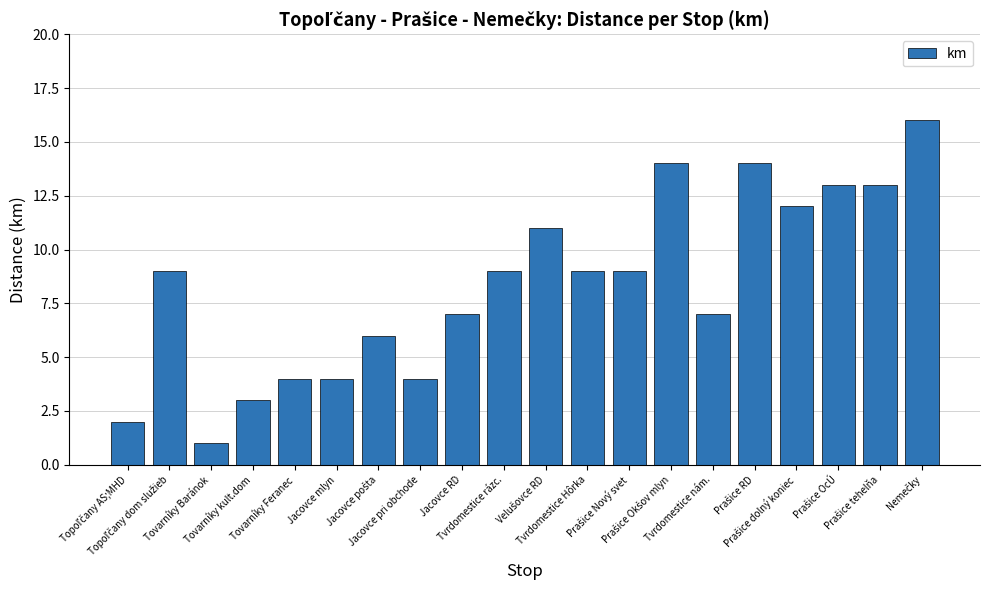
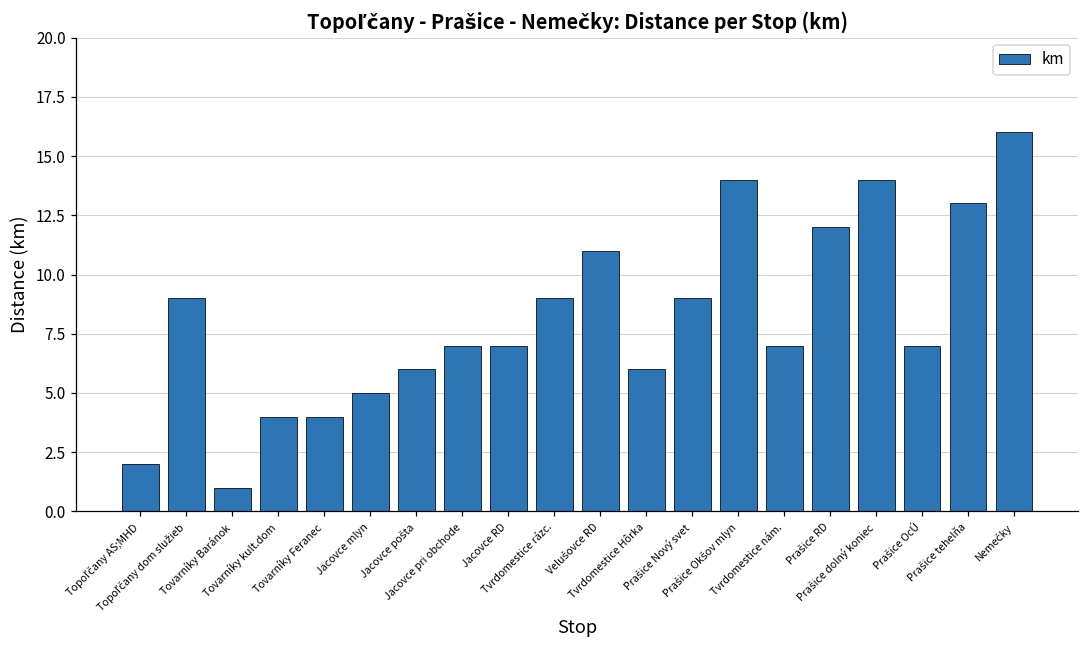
Tovarníky kult.dom: 3 -> 4
Jacovce mlyn: 4 -> 5
Jacovce pri obchode: 4 -> 7
Tvrdomestice Hôrka: 9 -> 6
Prašice RD: 14 -> 12
Prašice dolný koniec: 12 -> 14
Prašice OcÚ: 13 -> 7
